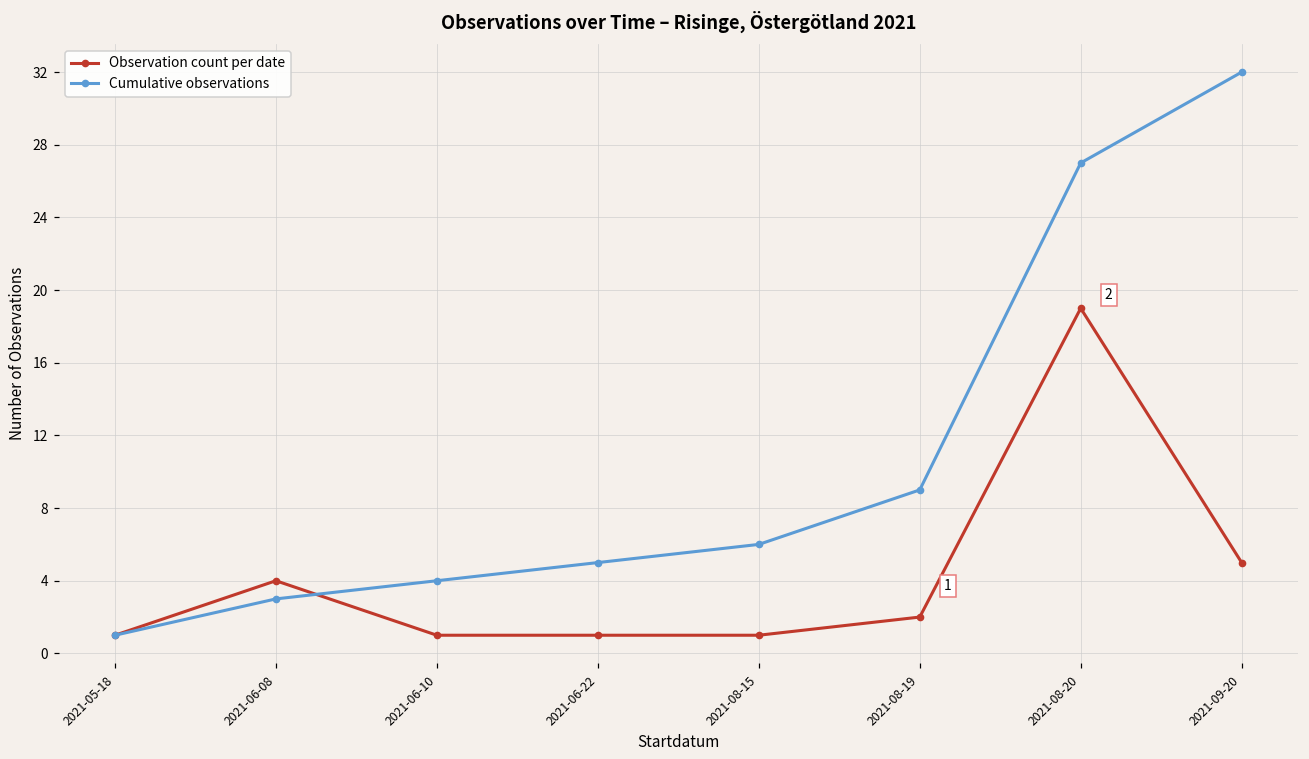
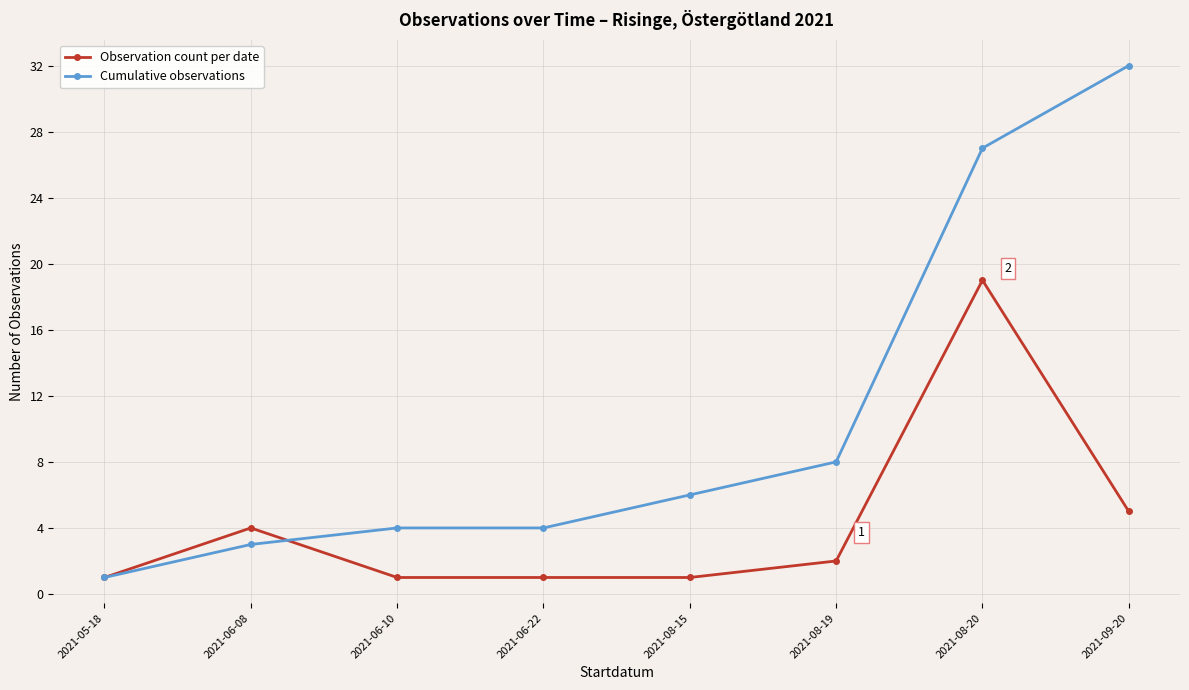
Cumulative observations, 2021-06-22: 5 -> 4
Cumulative observations, 2021-08-19: 9 -> 8
